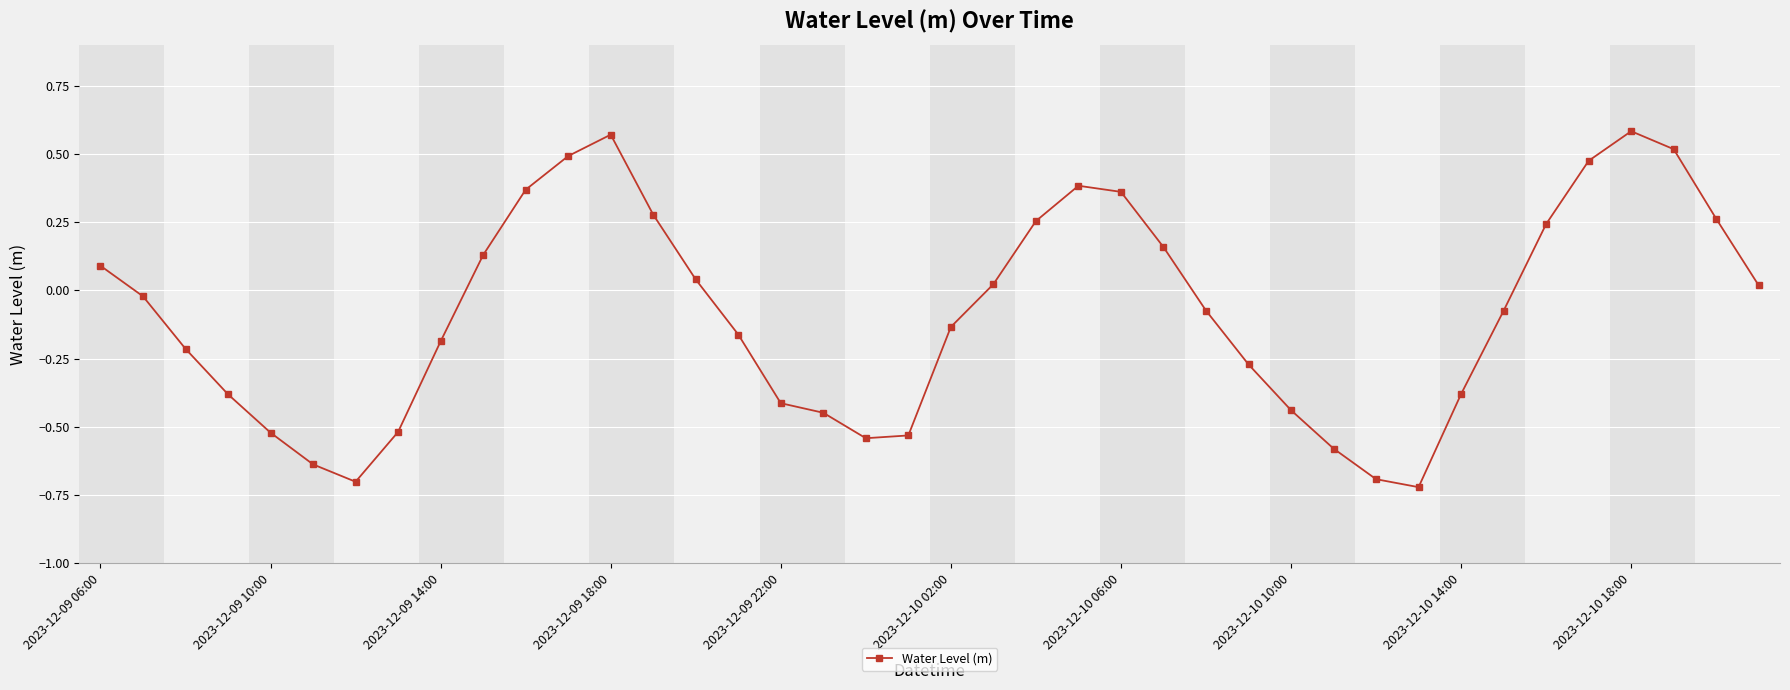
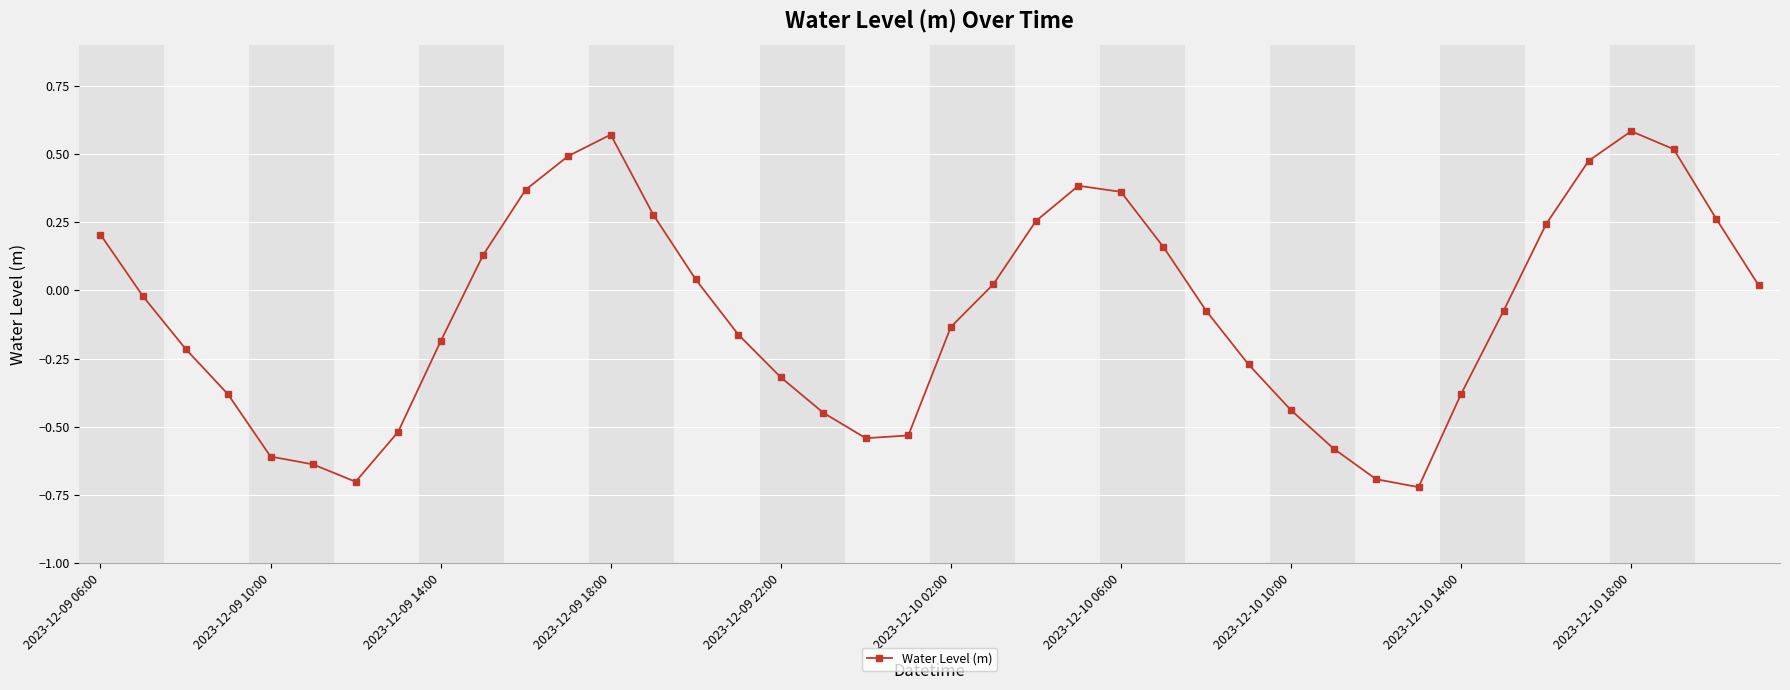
2023-12-09 06:00: 0.09 -> 0.20
2023-12-09 10:00: -0.52 -> -0.61
2023-12-09 22:00: -0.41 -> -0.32
